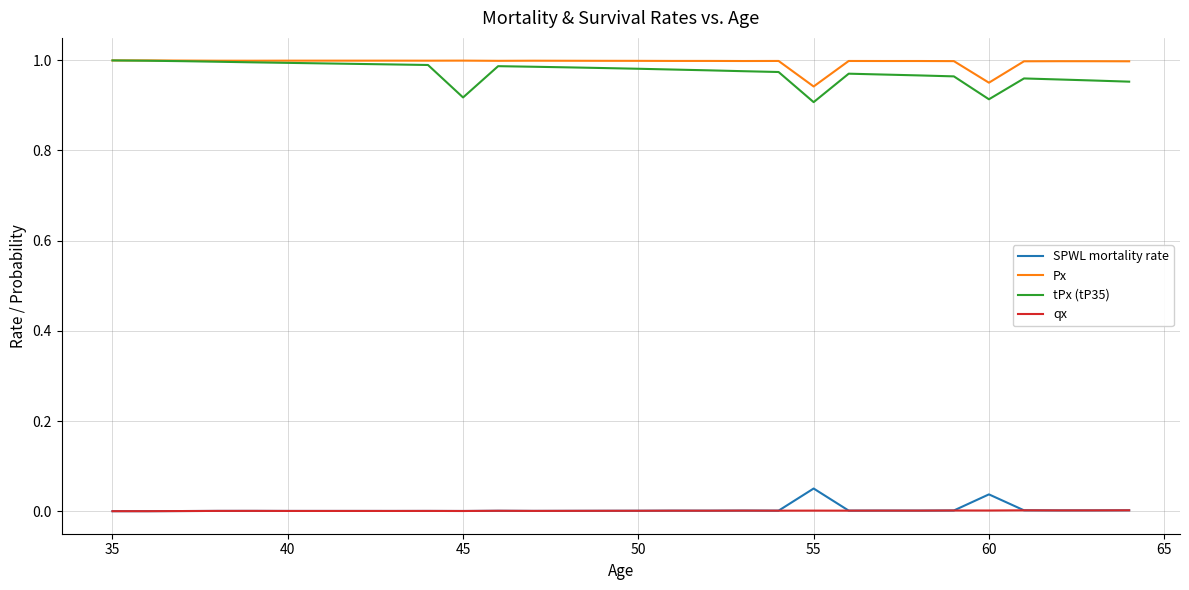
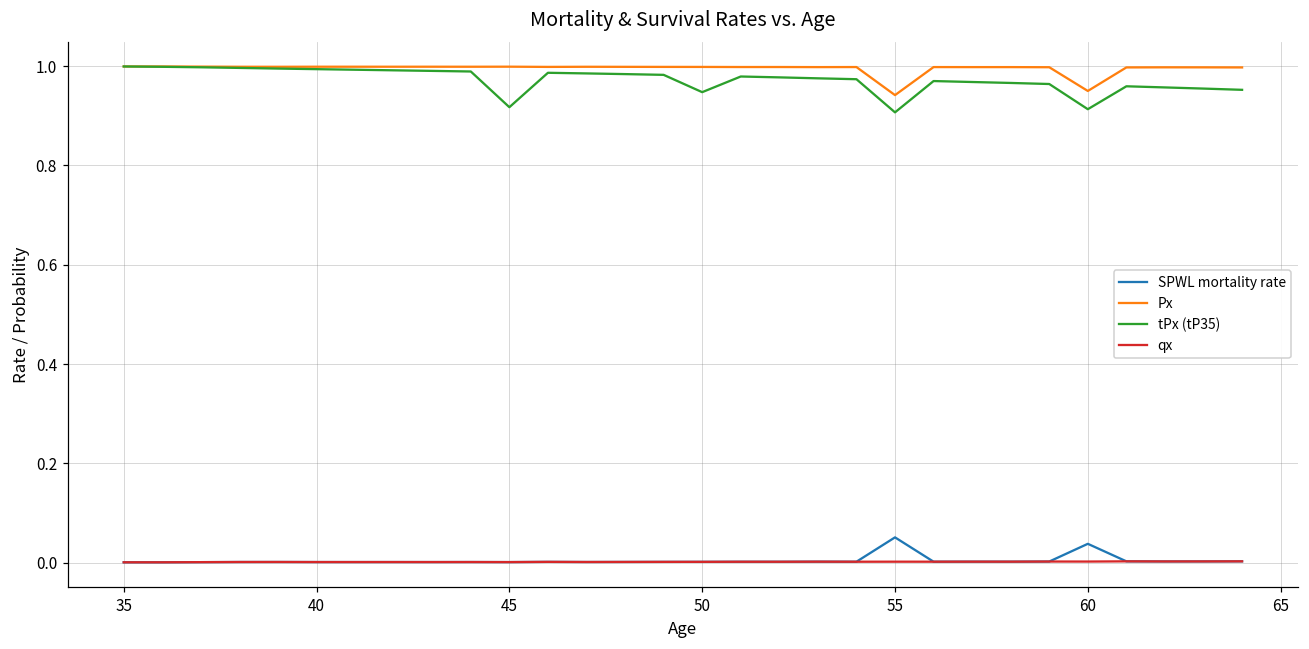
tPx (tP35), 50: 0.98 -> 0.95
